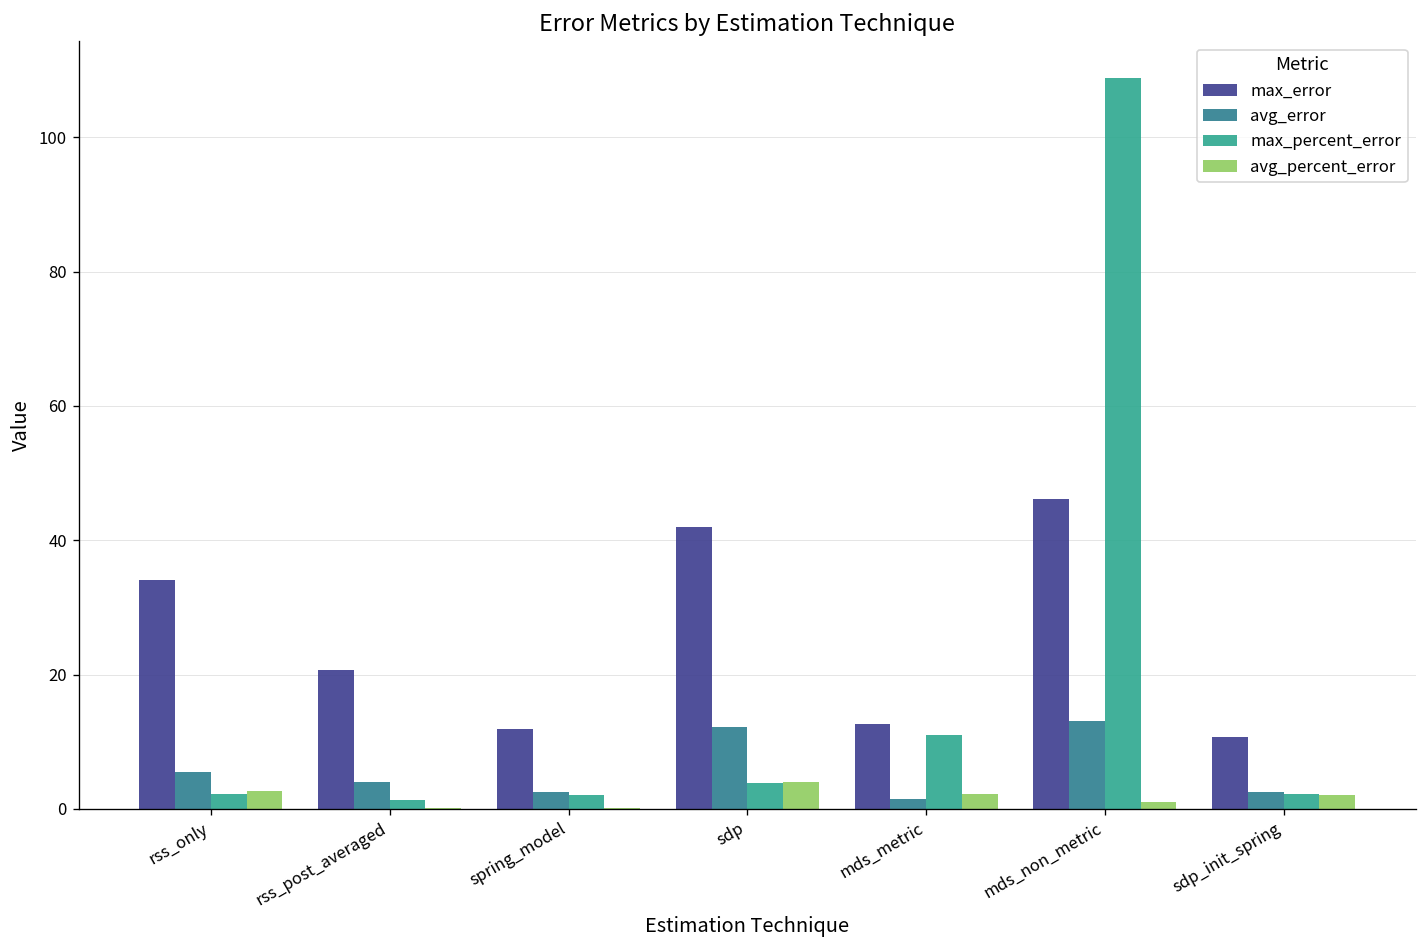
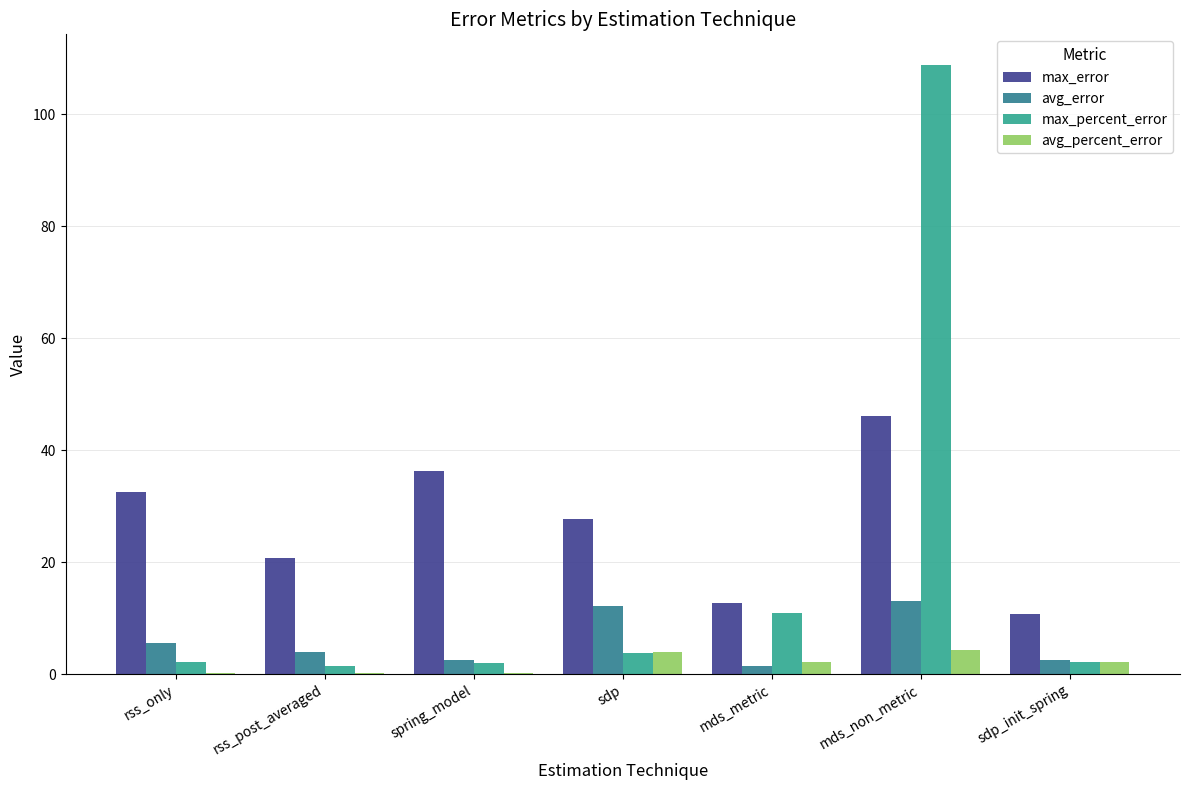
max_error, rss_only: 34 -> 33
avg_percent_error, rss_only: 3 -> 0
max_error, spring_model: 12 -> 36
max_error, sdp: 42 -> 28
avg_percent_error, mds_non_metric: 1 -> 4
